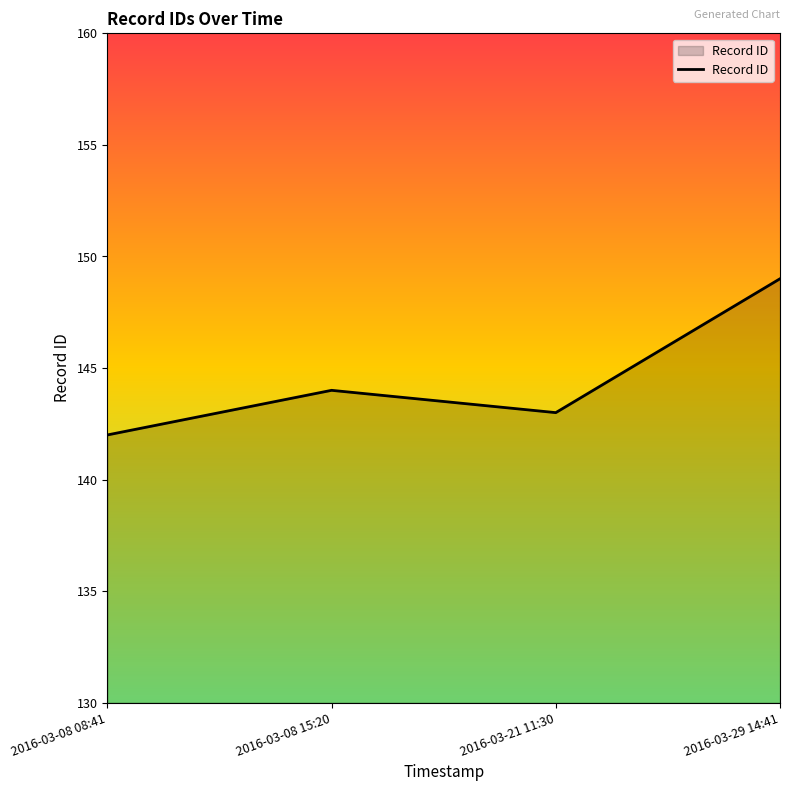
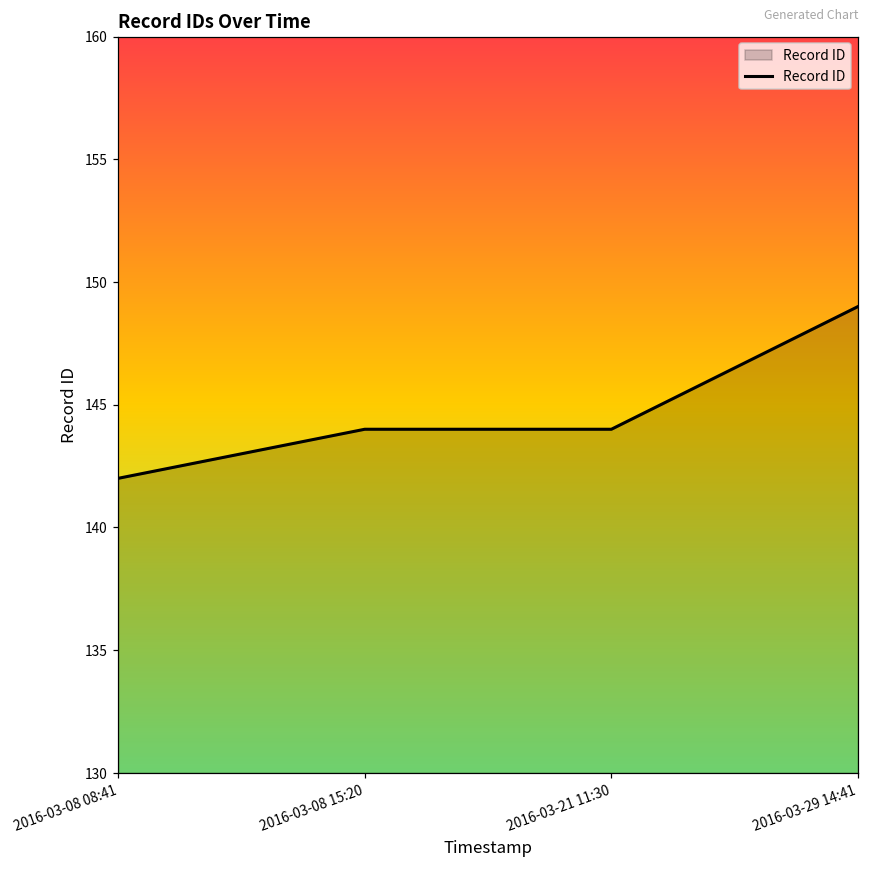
2016-03-21 11:30: 143 -> 144
